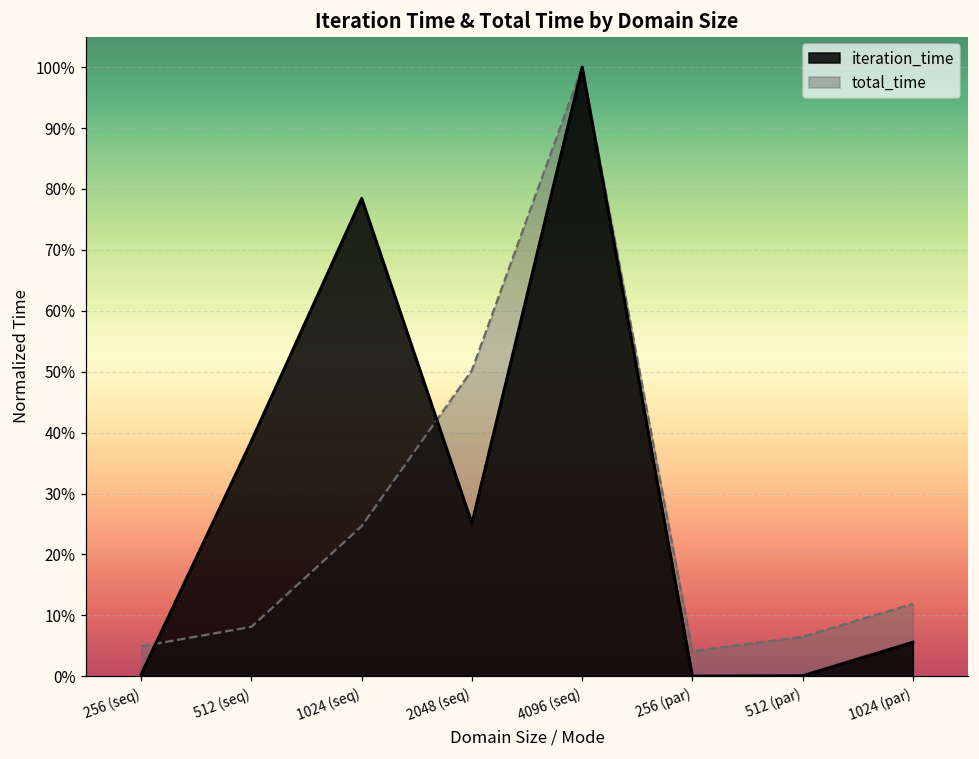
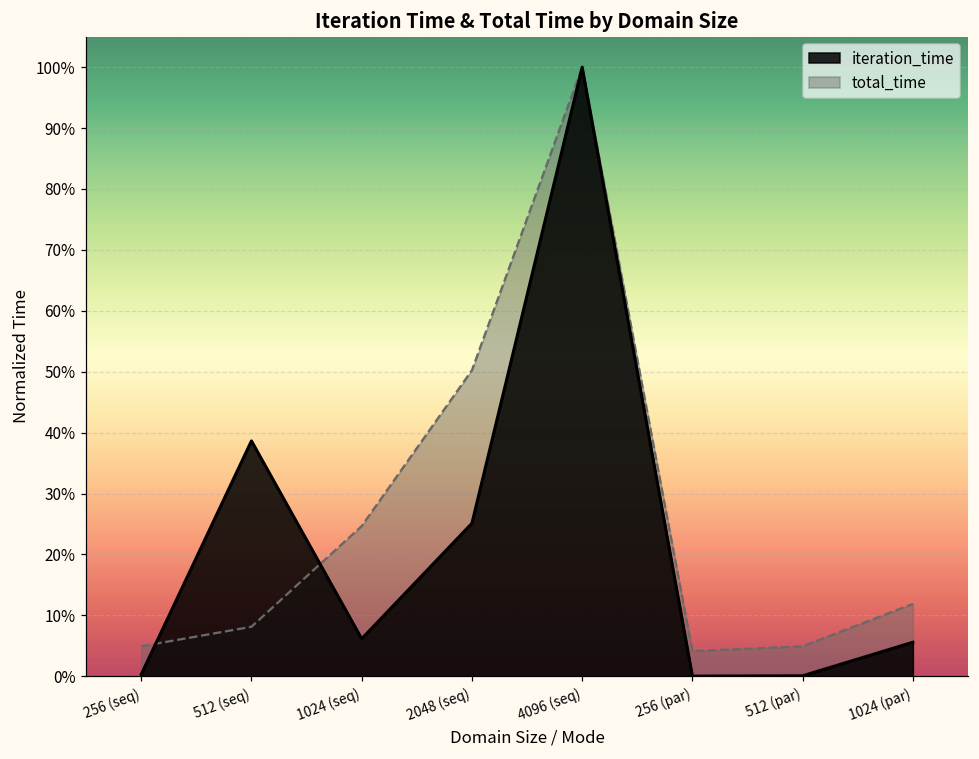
iteration_time, 1024 (seq): 78% -> 6%
total_time, 512 (par): 6% -> 5%
